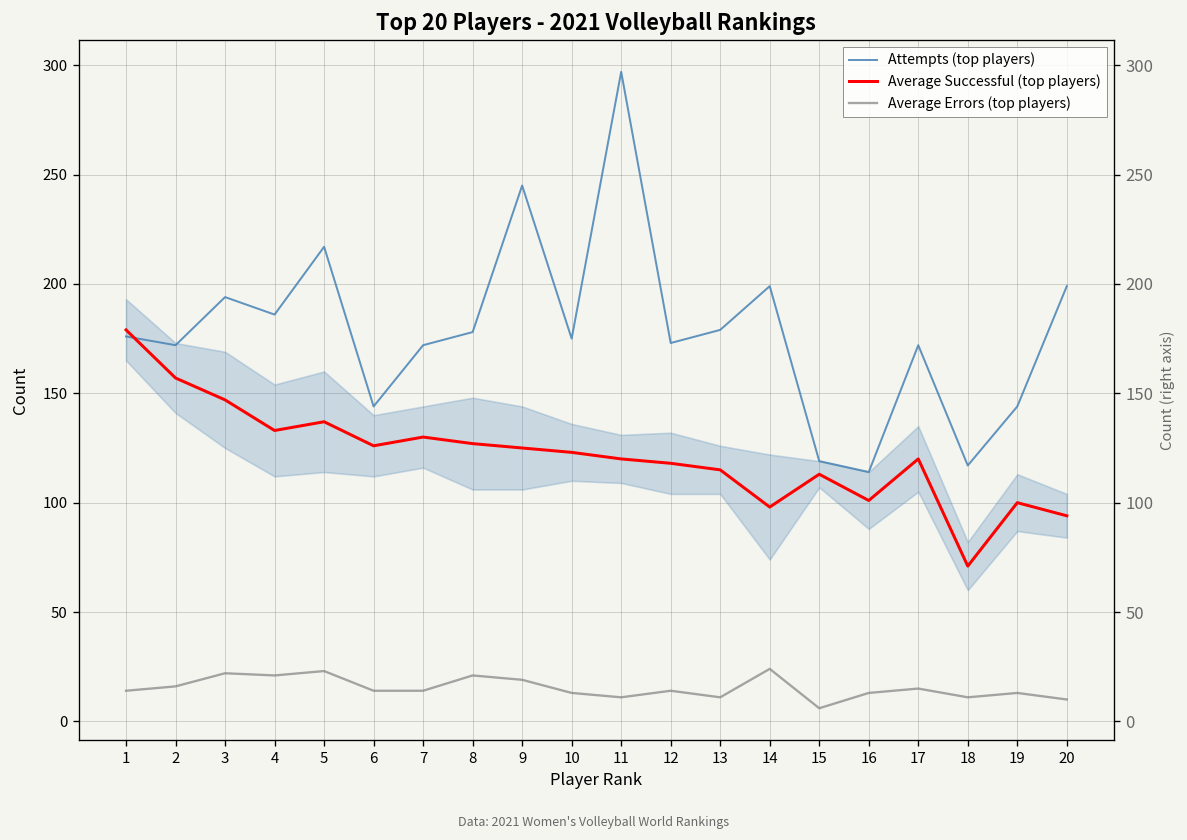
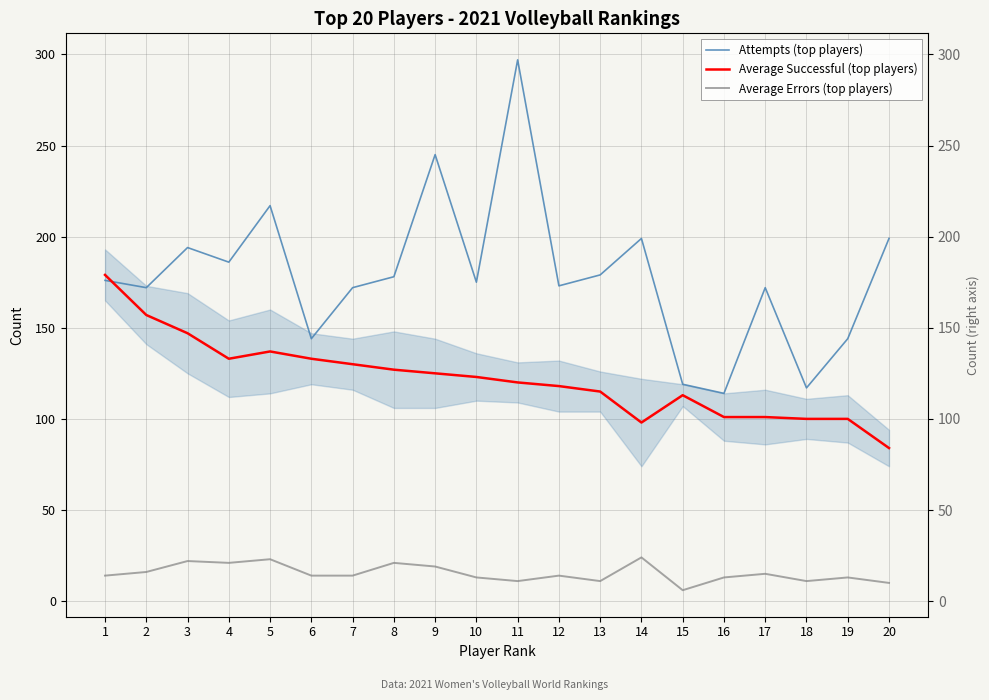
Average Successful (top players), 6: 126 -> 133
Average Successful (top players), 17: 120 -> 101
Average Successful (top players), 18: 71 -> 100
Average Successful (top players), 20: 94 -> 84
